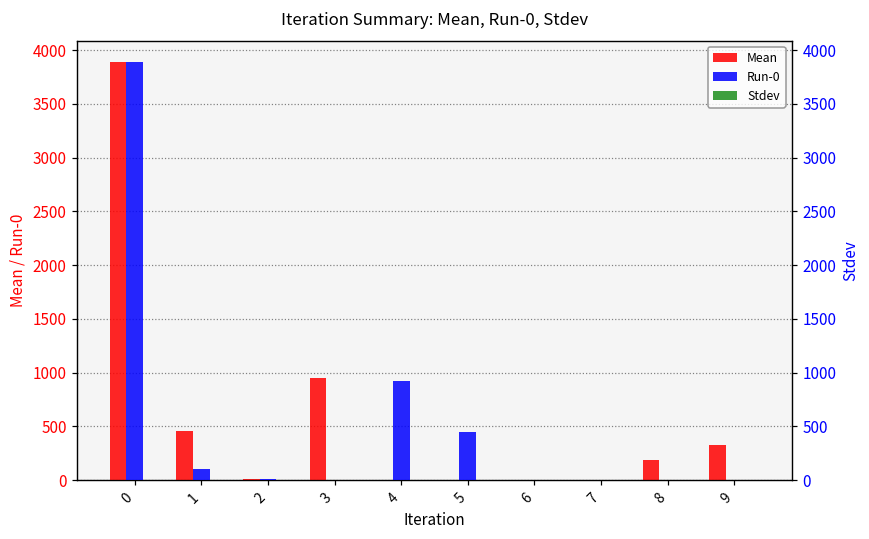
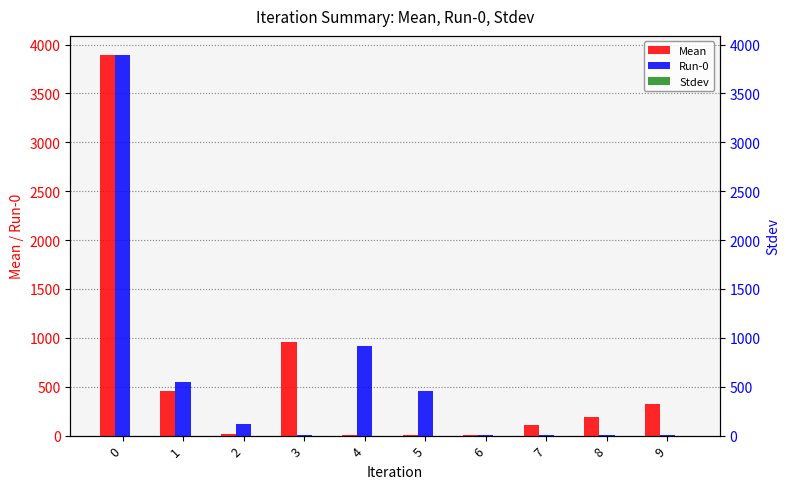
Mean, 7: 0 -> 100
Run-0, 1: 100 -> 600
Run-0, 2: 0 -> 100
